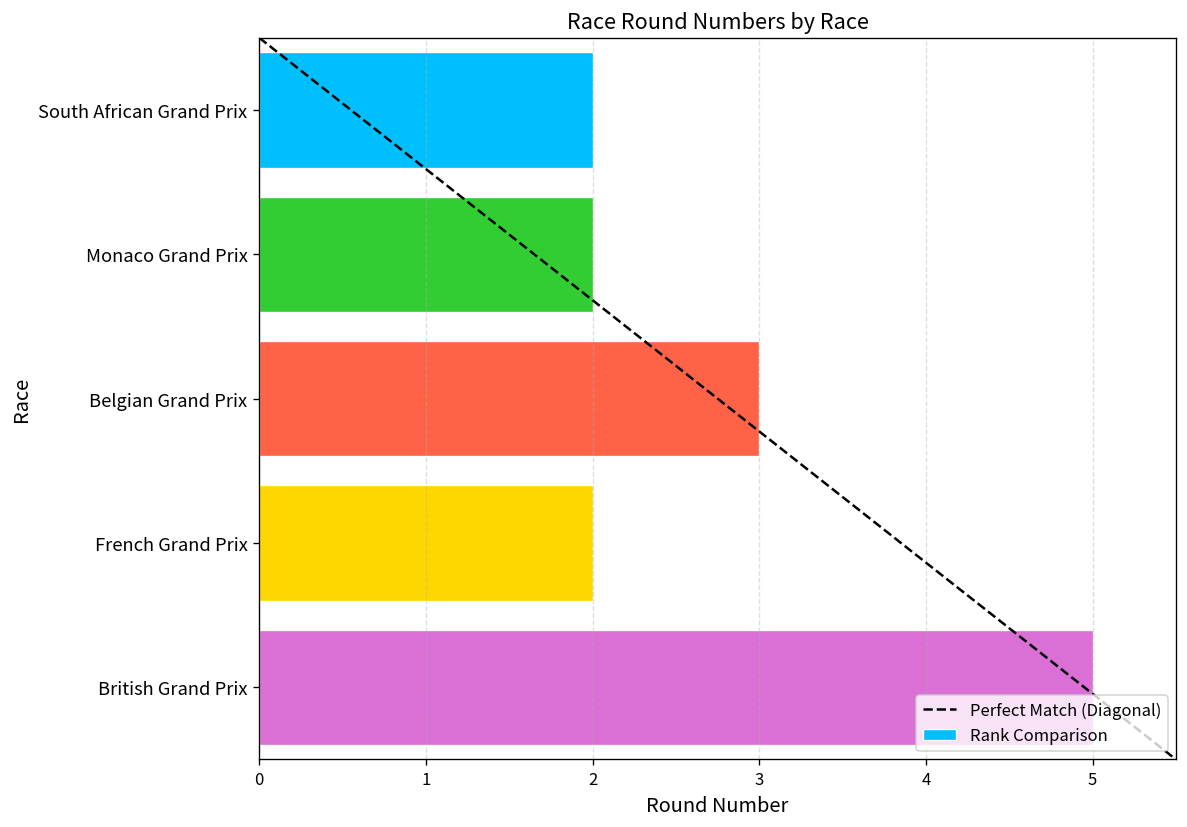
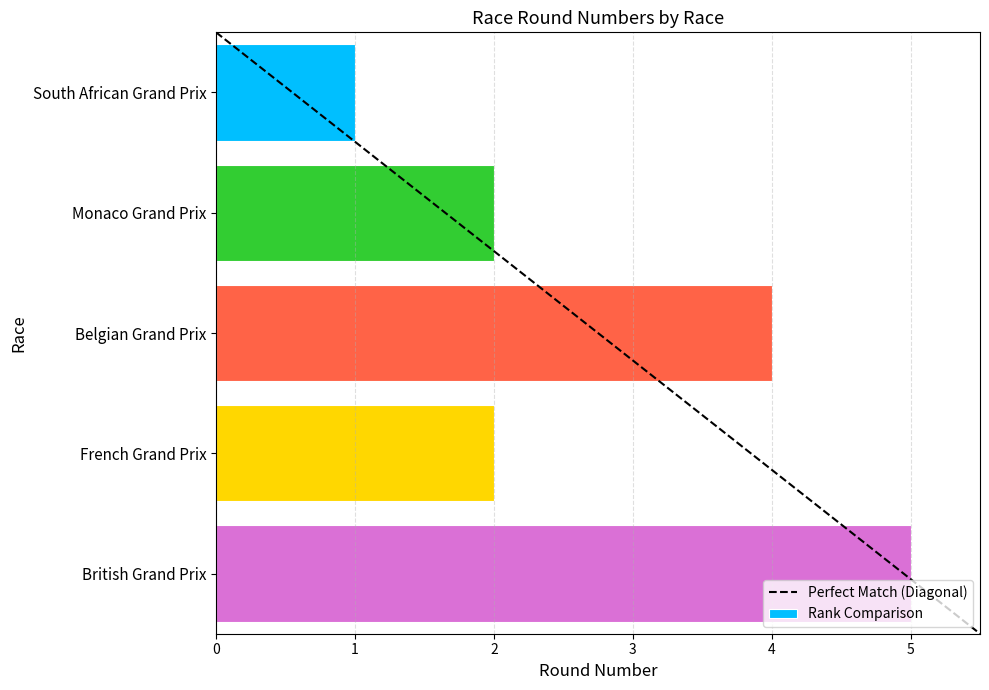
Rank Comparison, South African Grand Prix: 2 -> 1
Rank Comparison, Belgian Grand Prix: 3 -> 4
